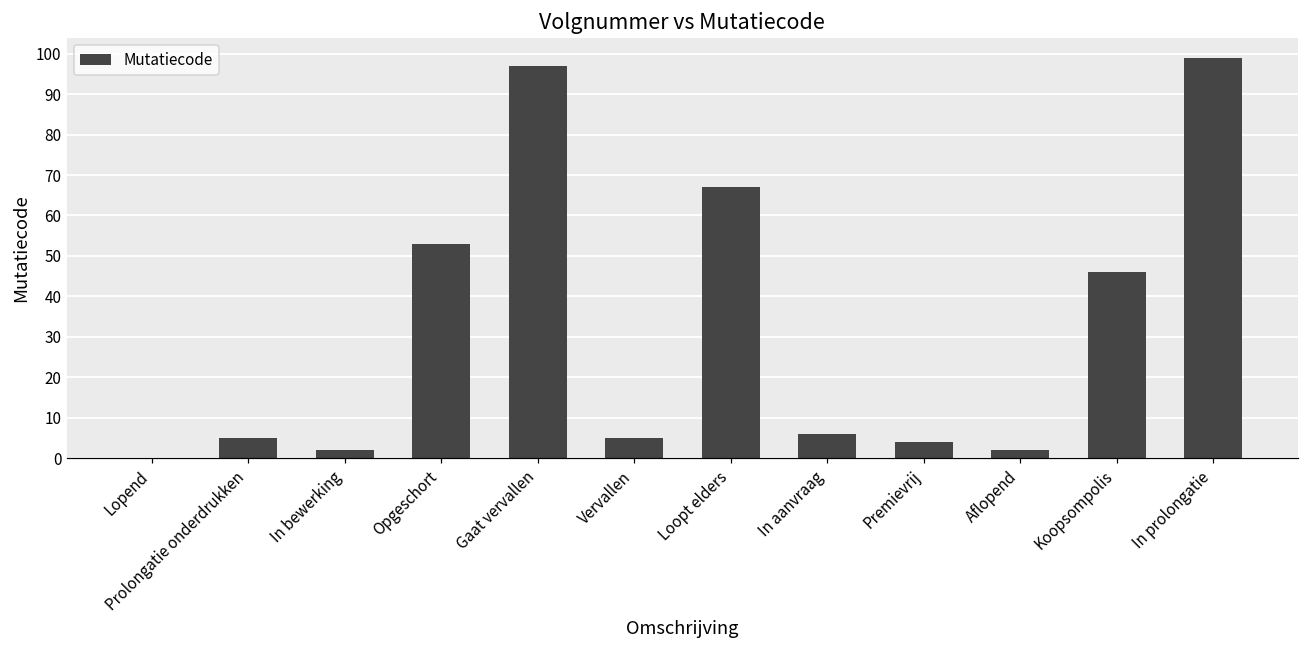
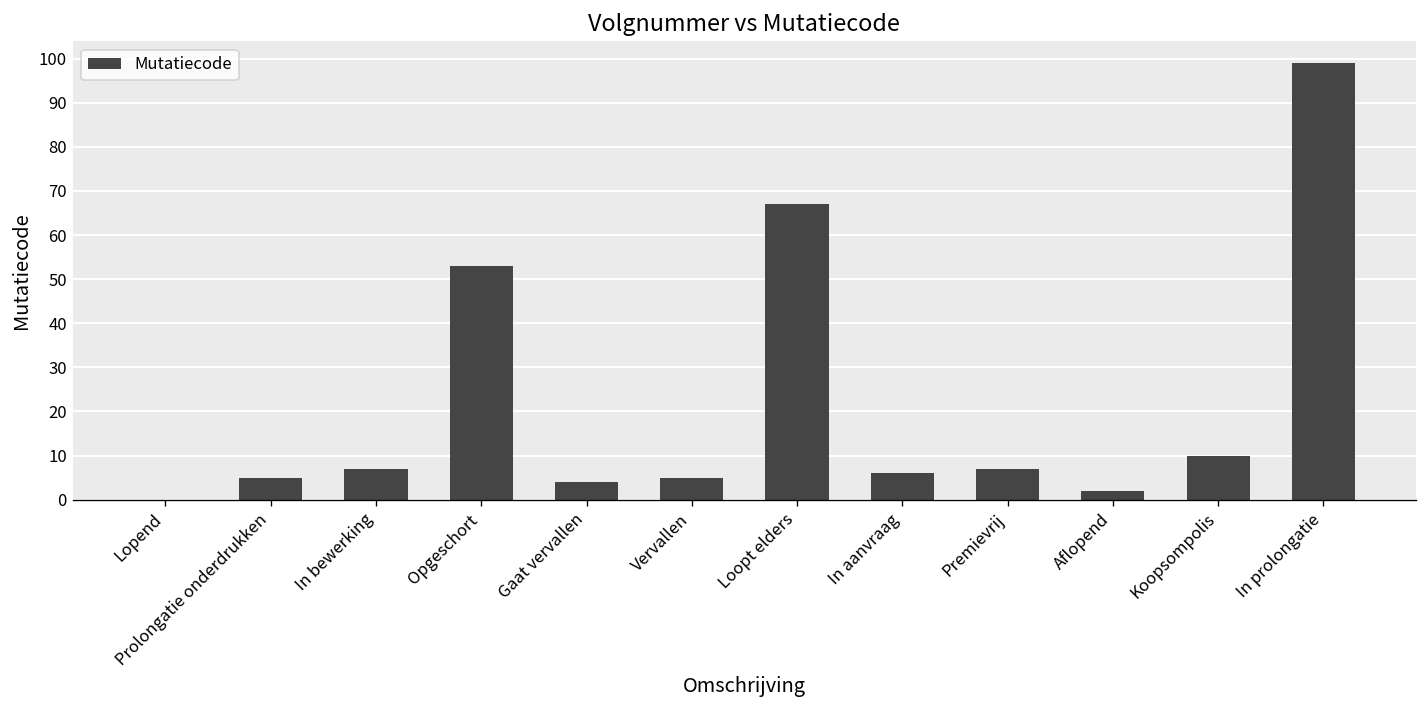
In bewerking: 2 -> 7
Gaat vervallen: 97 -> 4
Premievrij: 4 -> 7
Koopsompolis: 46 -> 10
